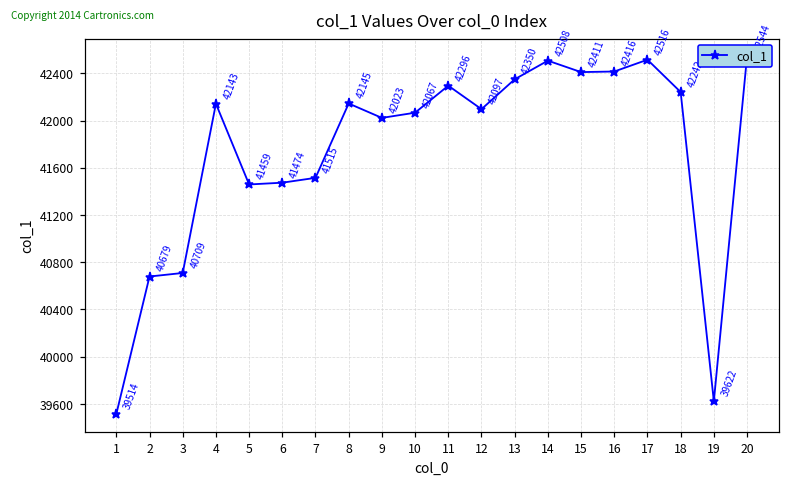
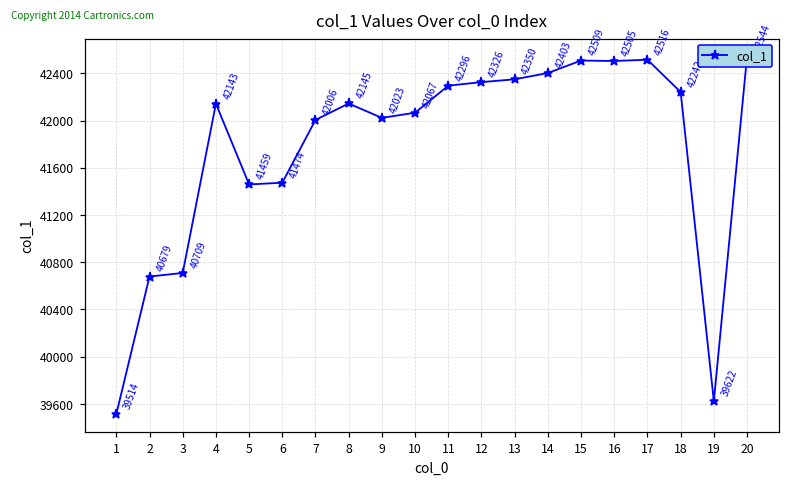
7: 41515 -> 42006
12: 42097 -> 42326
14: 42508 -> 42403
15: 42411 -> 42509
16: 42416 -> 42505
